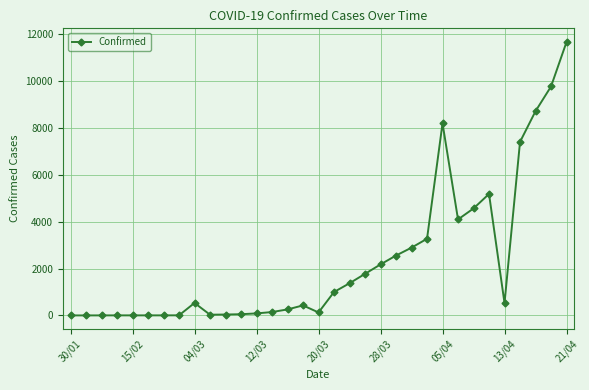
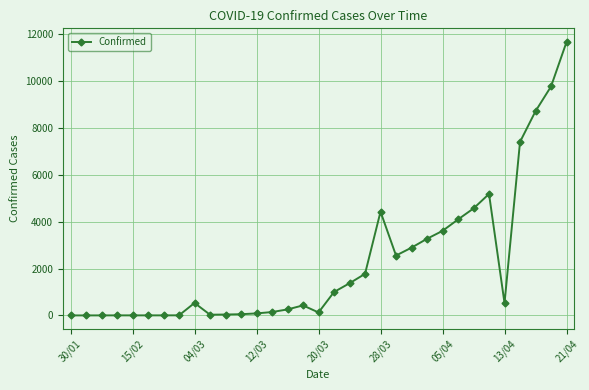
28/03: 2200 -> 4400
05/04: 8200 -> 3600
